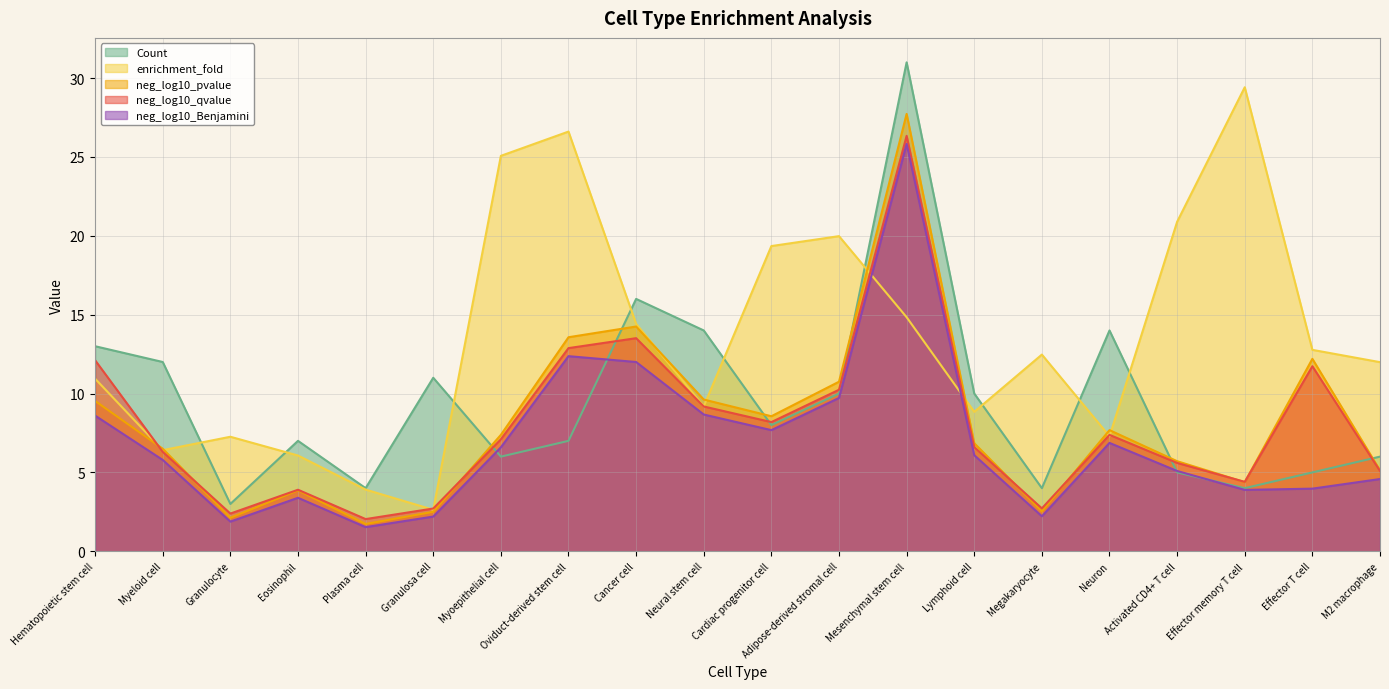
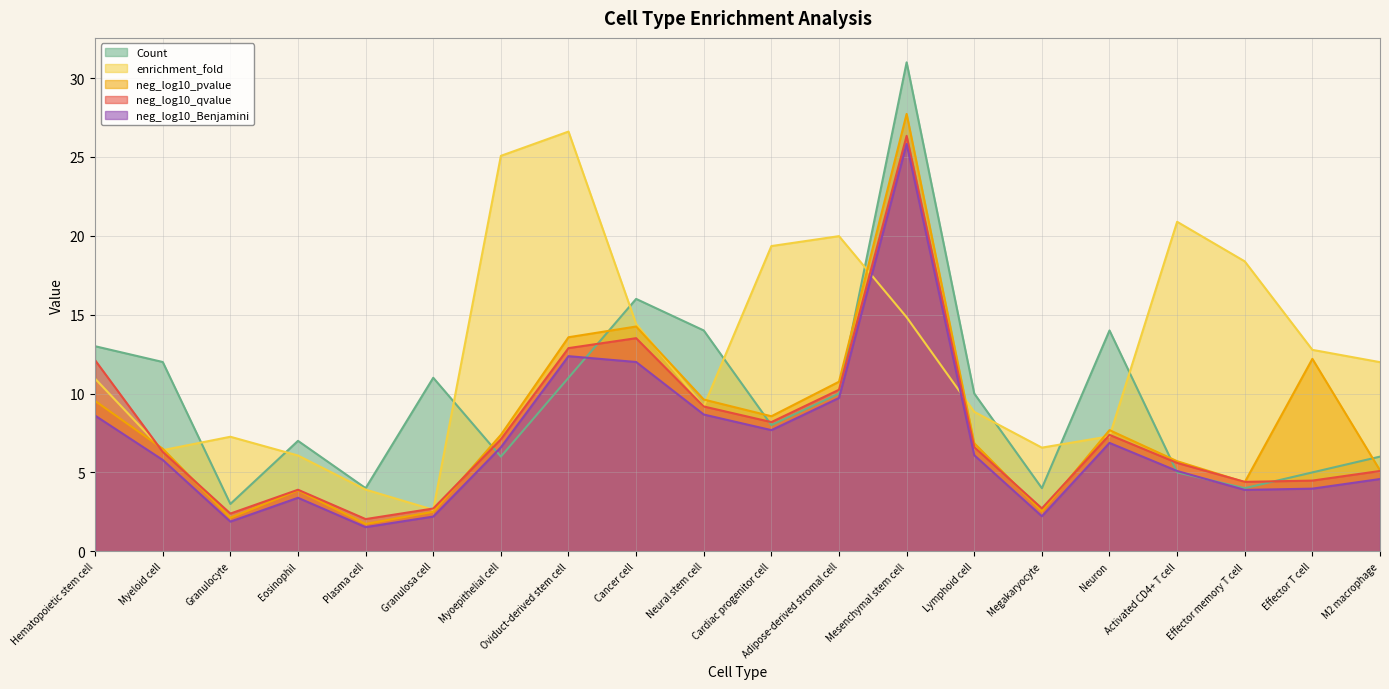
Count, Oviduct-derived stem cell: 7 -> 11
enrichment_fold, Megakaryocyte: 12.5 -> 6.6
enrichment_fold, Effector memory T cell: 29.4 -> 18.4
neg_log10_qvalue, Effector T cell: 11.7 -> 4.5
